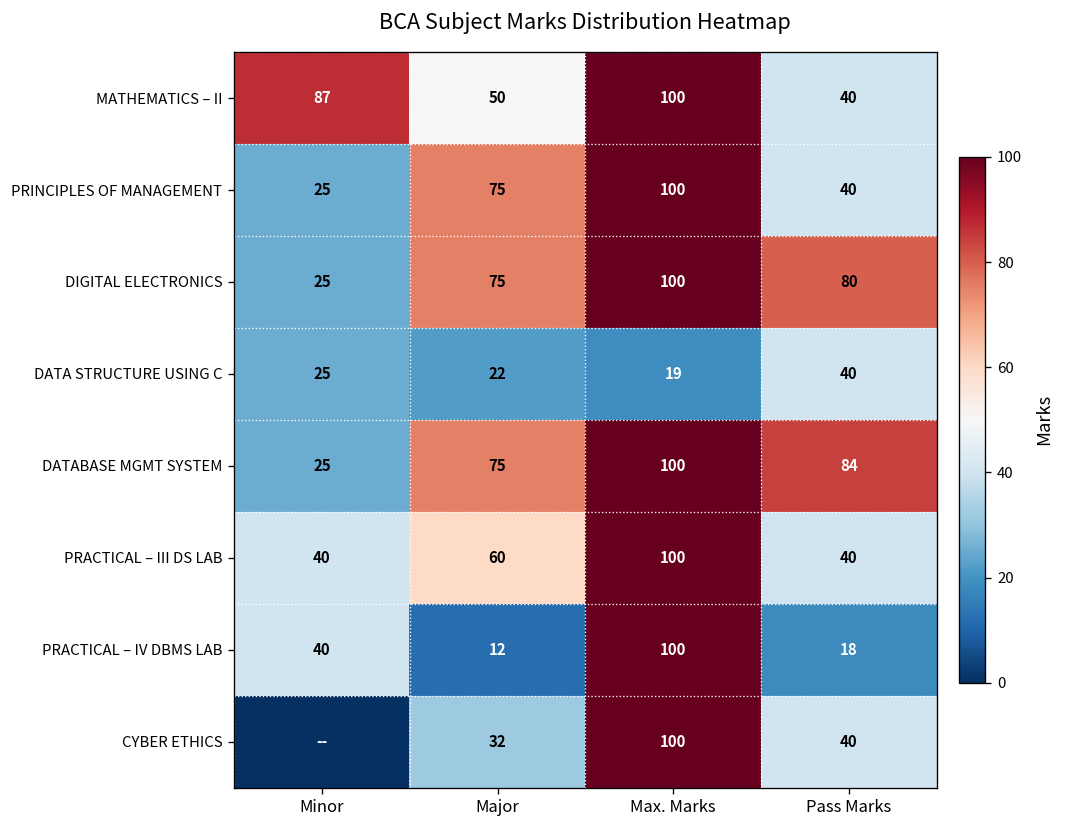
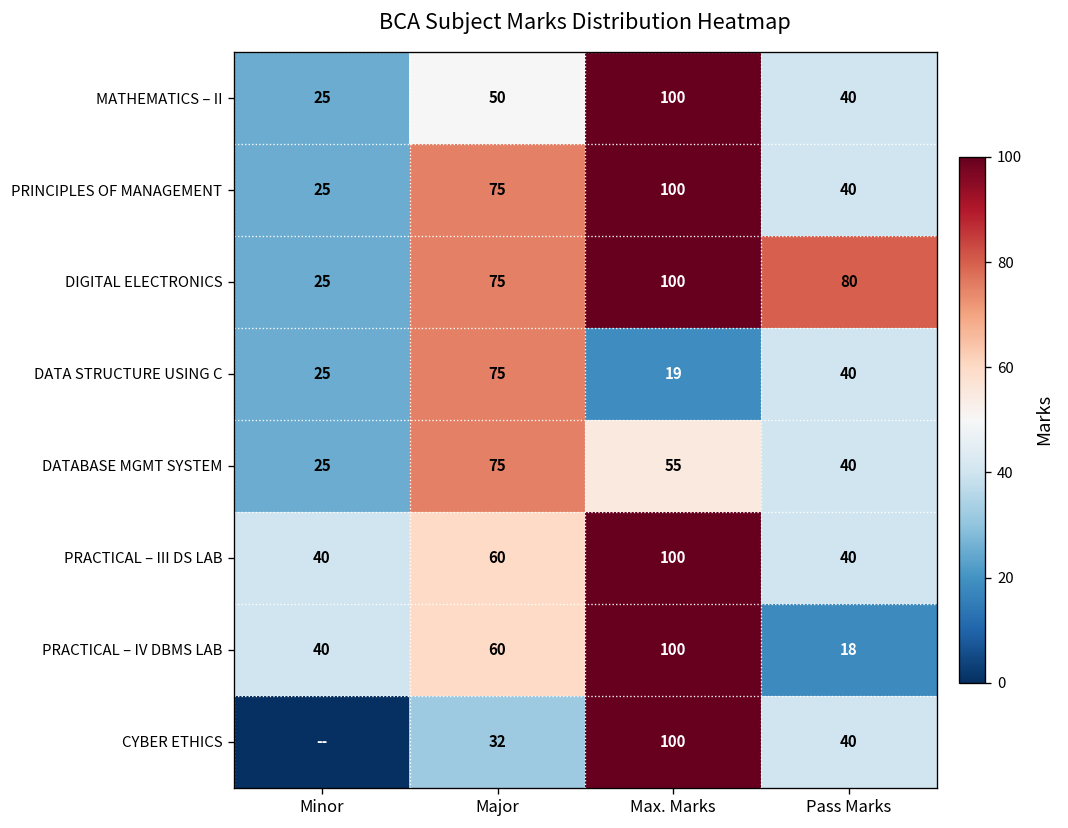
MATHEMATICS – II, Minor: 87 -> 25
DATA STRUCTURE USING C, Major: 22 -> 75
DATABASE MGMT SYSTEM, Max. Marks: 100 -> 55
DATABASE MGMT SYSTEM, Pass Marks: 84 -> 40
PRACTICAL – IV DBMS LAB, Major: 12 -> 60
